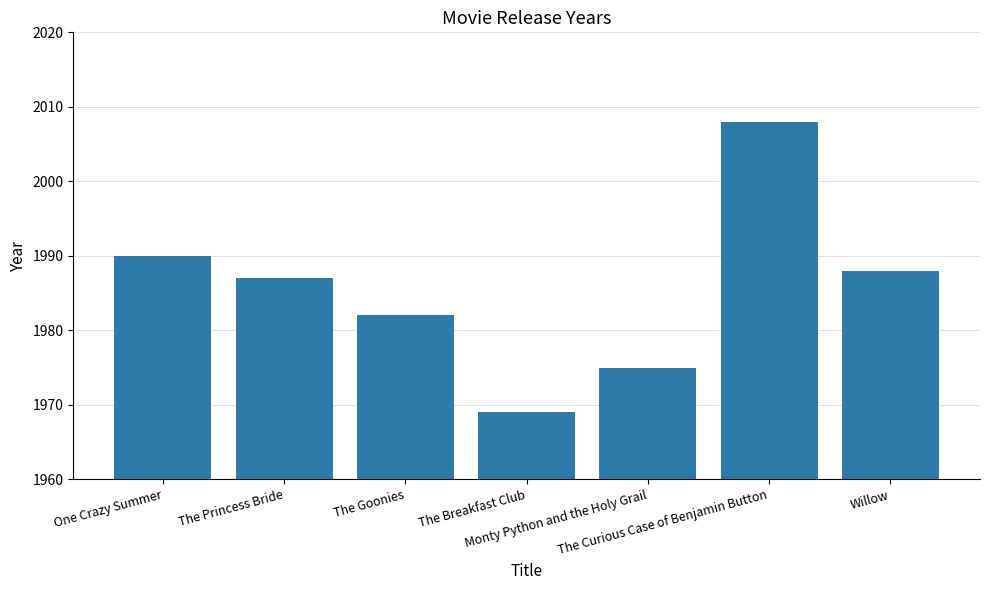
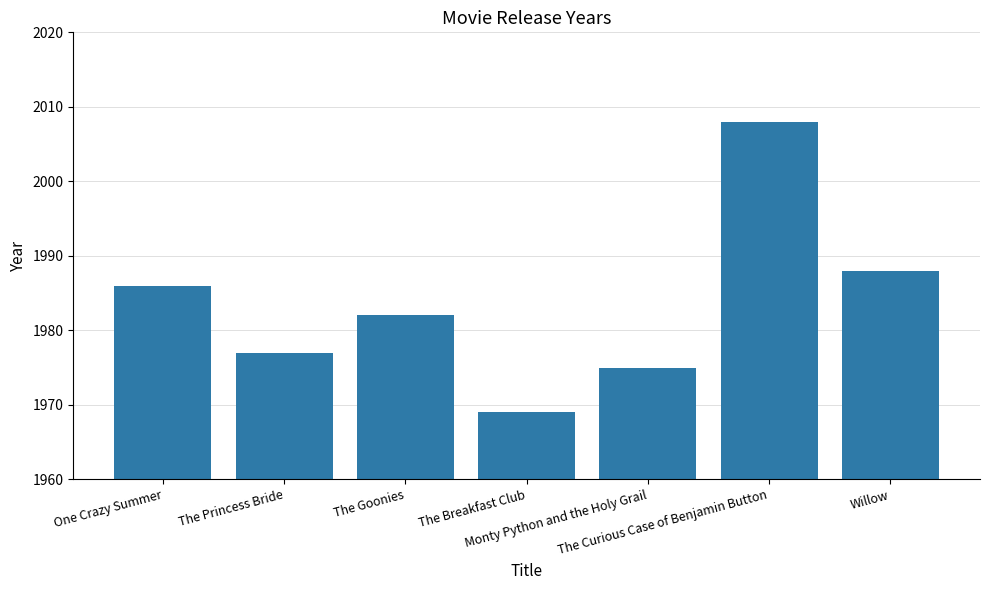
One Crazy Summer: 1990 -> 1986
The Princess Bride: 1987 -> 1977
